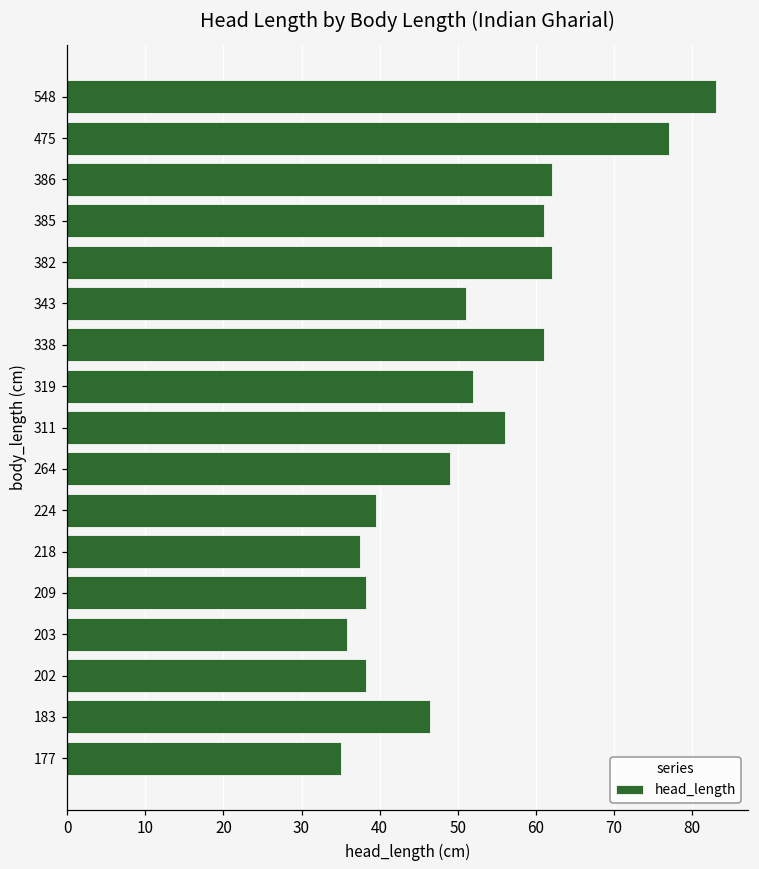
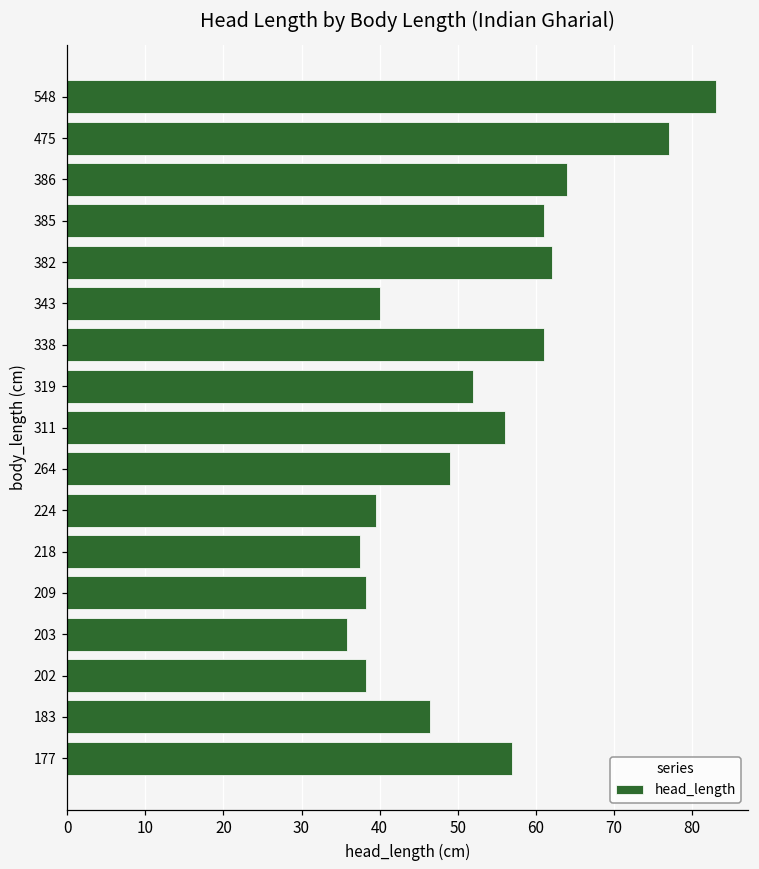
386: 62 -> 64
343: 51 -> 40
177: 35 -> 57
